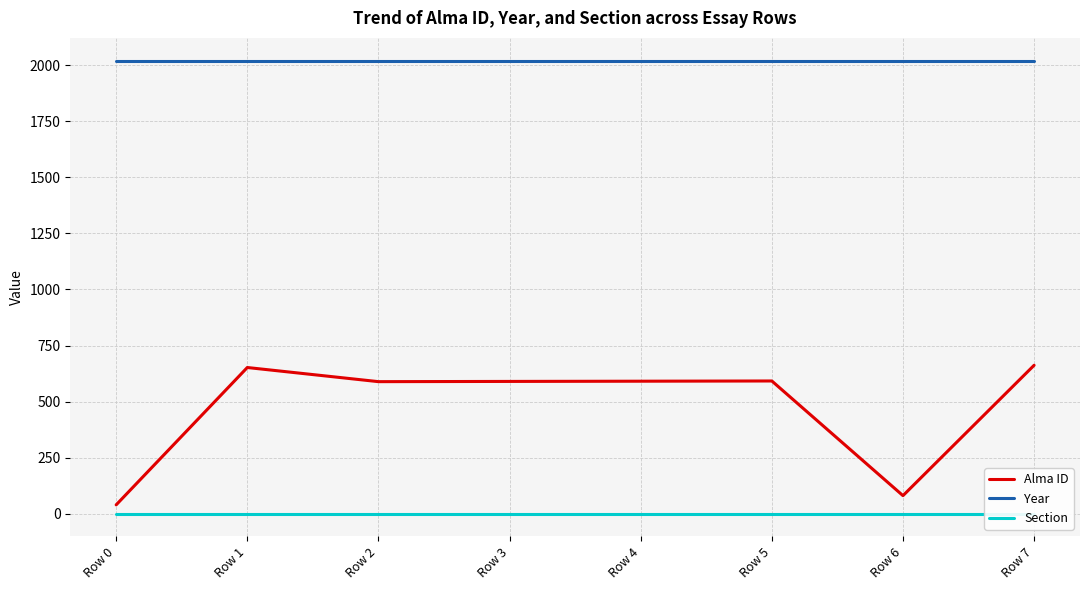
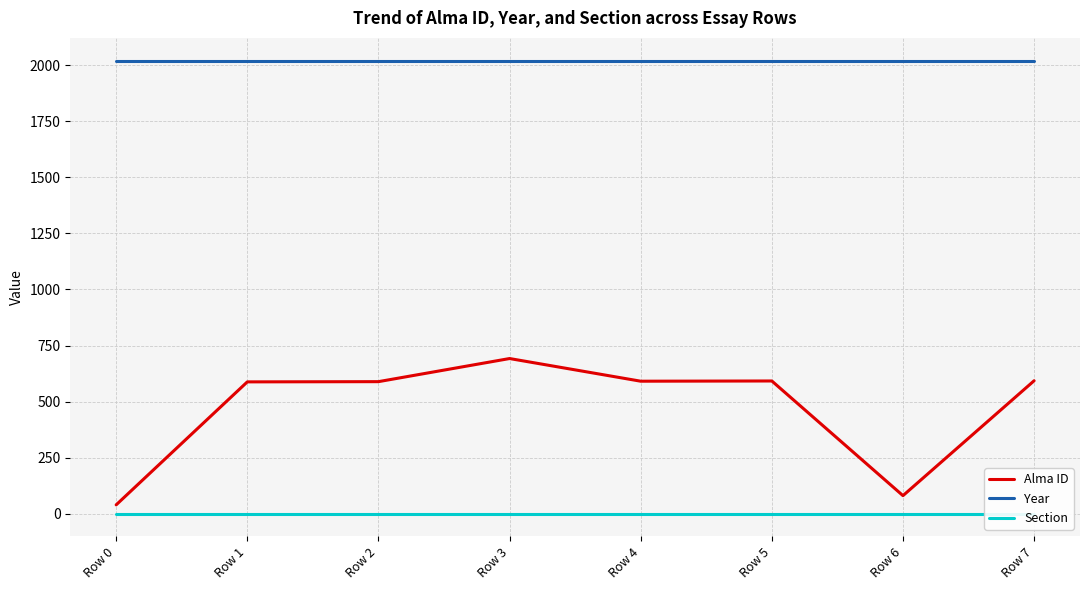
Alma ID, Row 1: 650 -> 590
Alma ID, Row 3: 590 -> 690
Alma ID, Row 7: 660 -> 590
